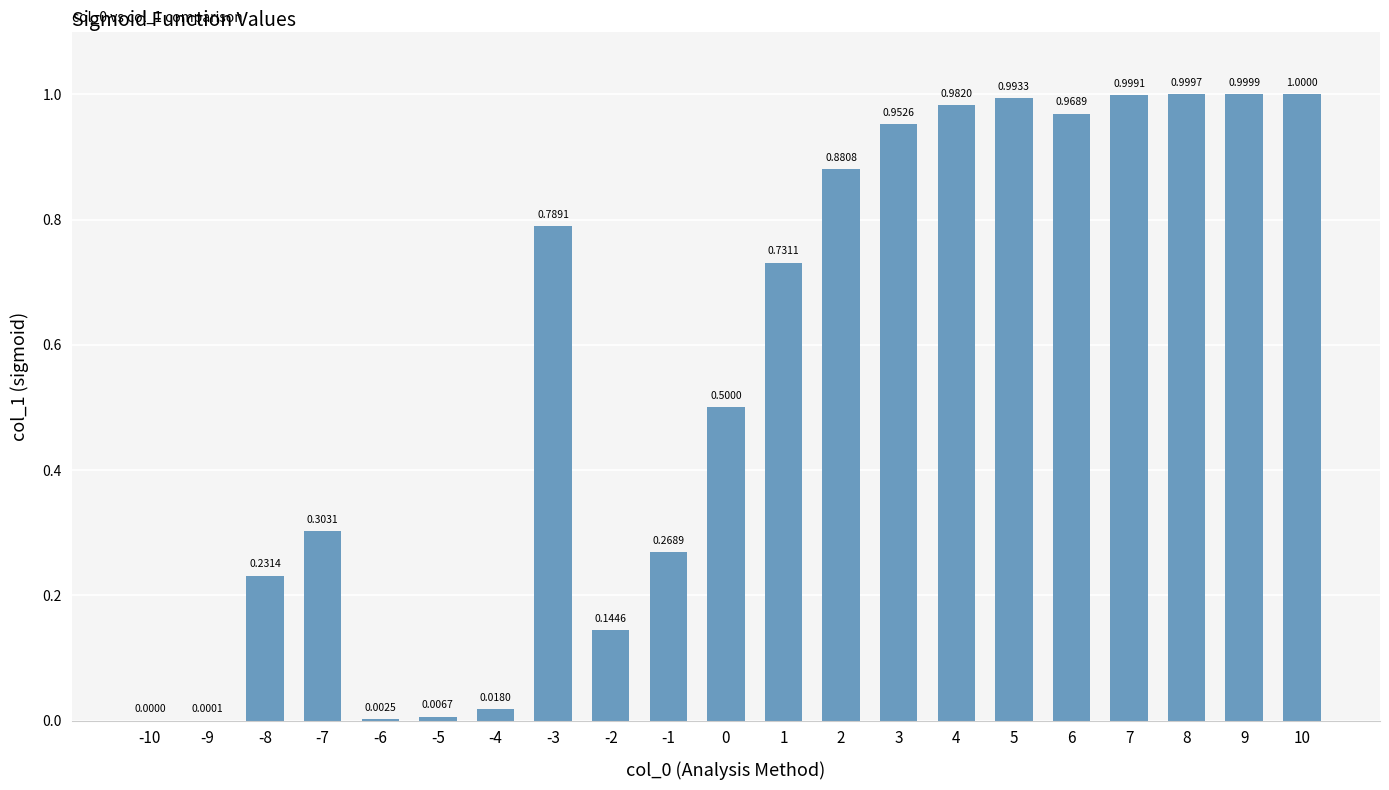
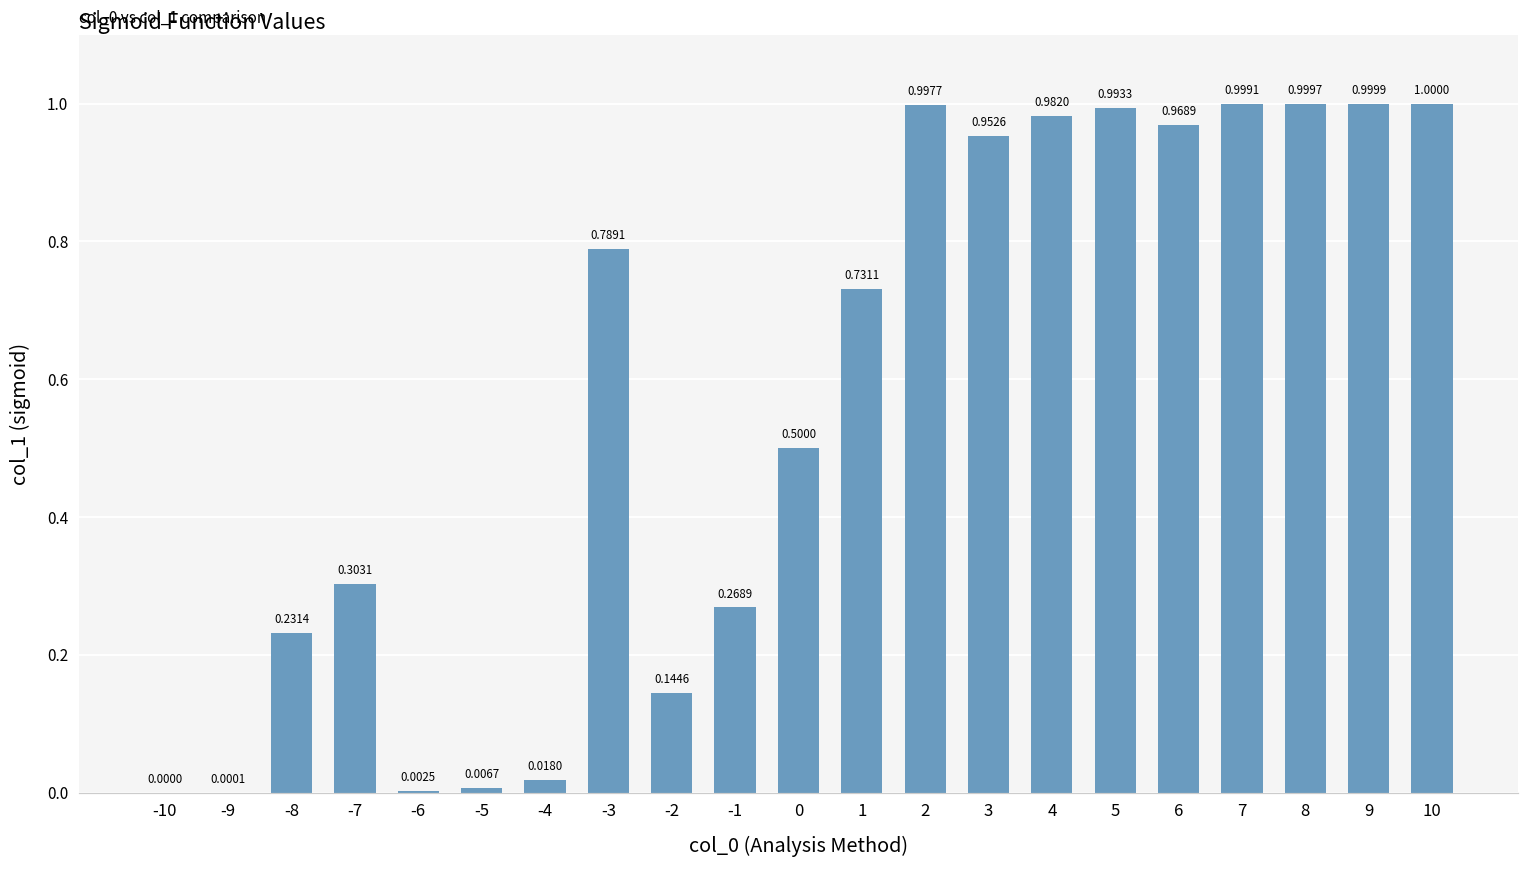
2: 0.8808 -> 0.9977
